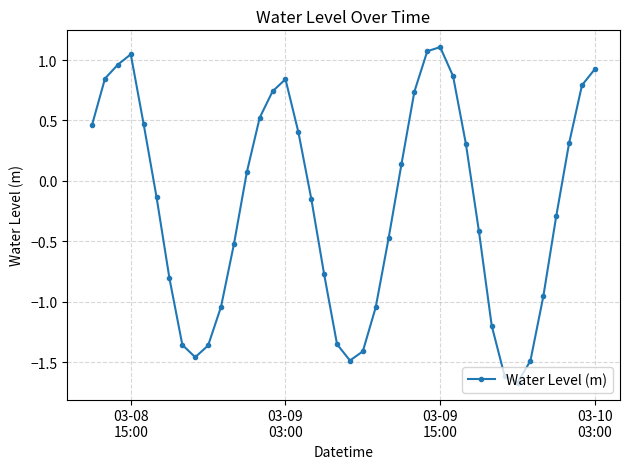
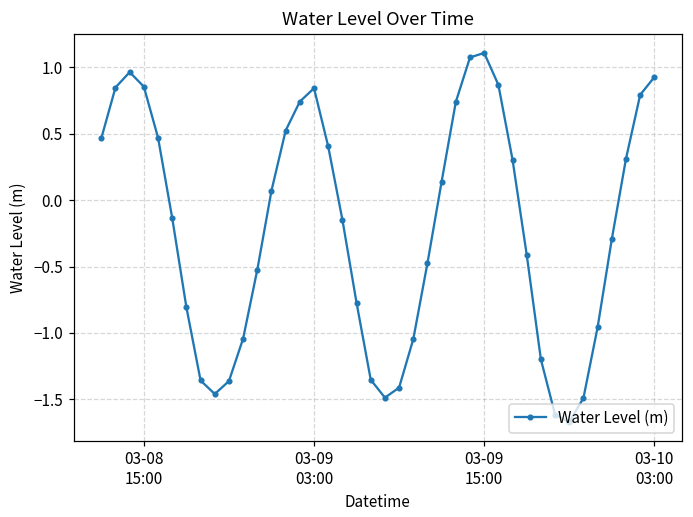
03-08 15:00: 1.05 -> 0.85
